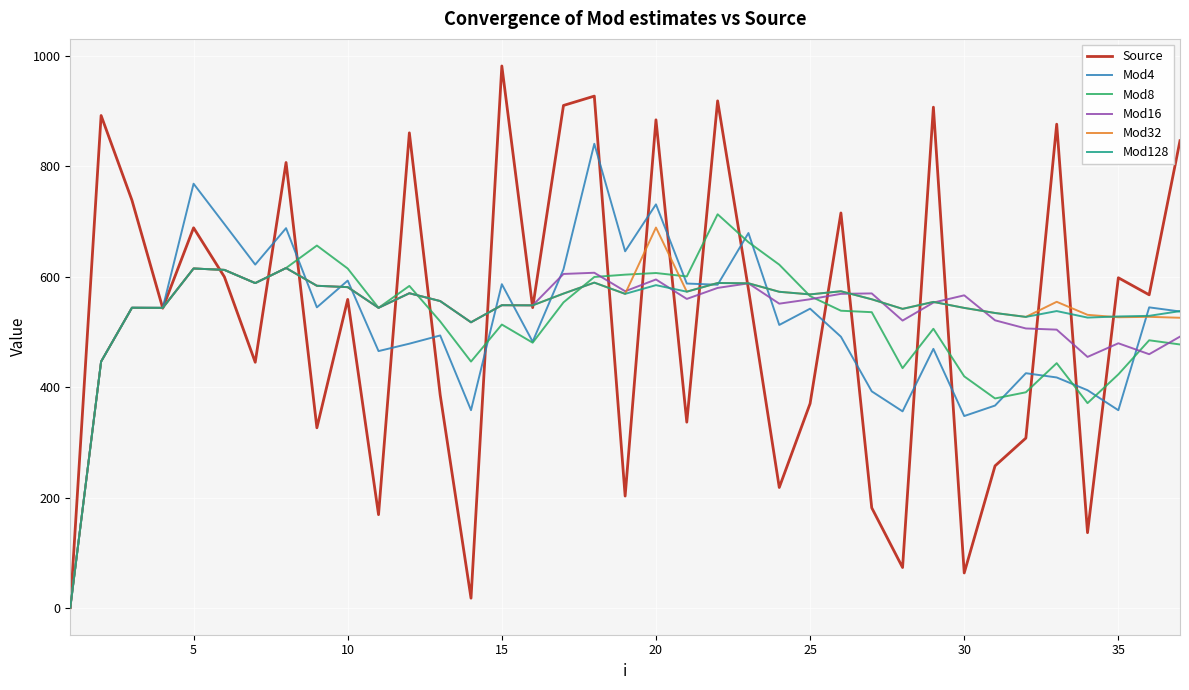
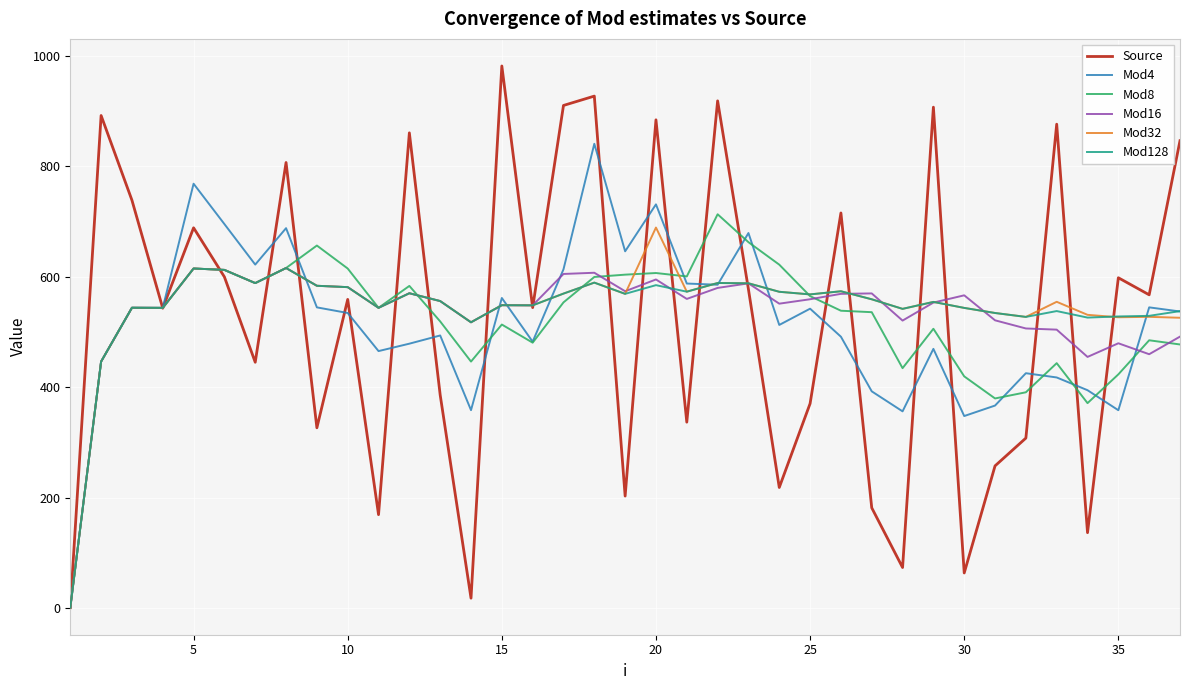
Mod4, 10: 590 -> 530
Mod4, 15: 590 -> 560
